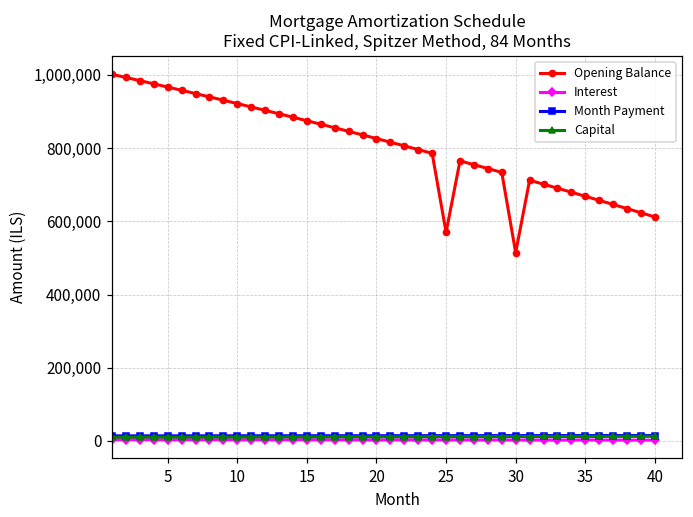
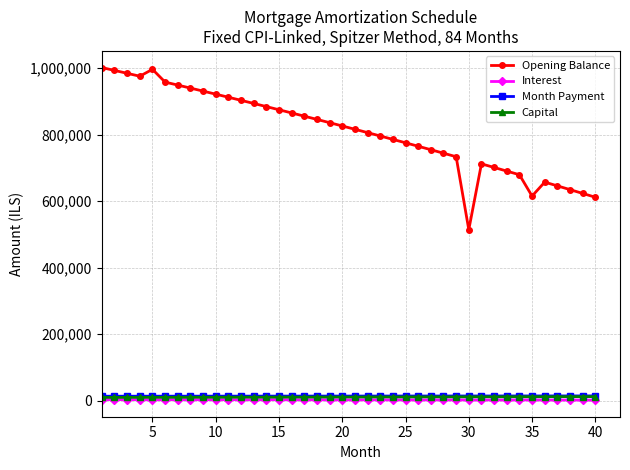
Opening Balance, 5: 970,000 -> 1,000,000
Opening Balance, 25: 570,000 -> 780,000
Opening Balance, 35: 670,000 -> 620,000
